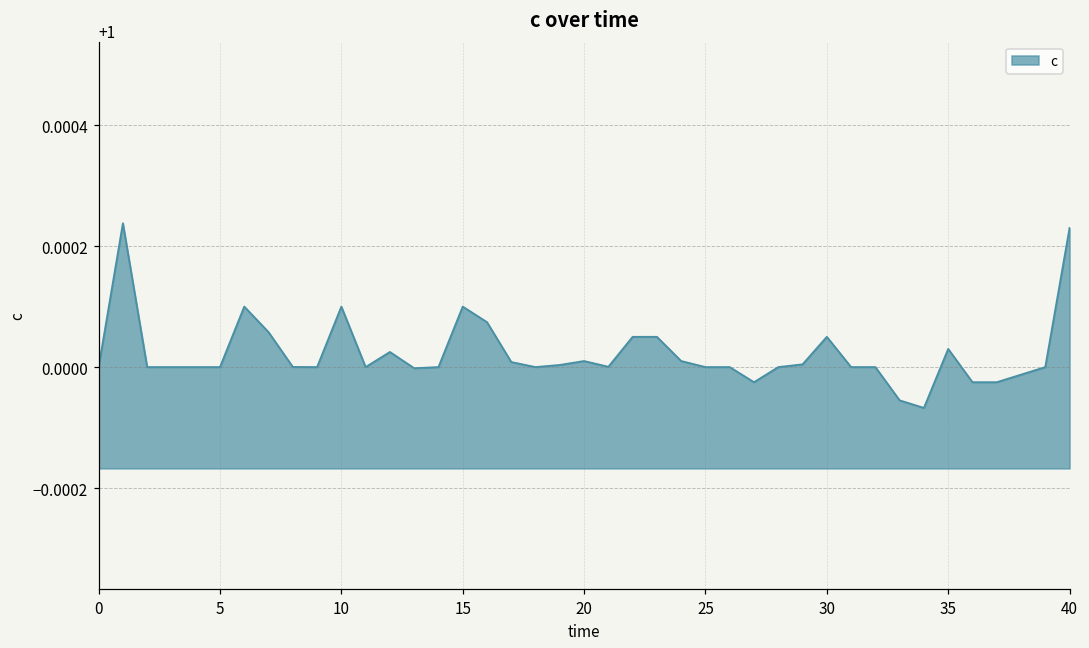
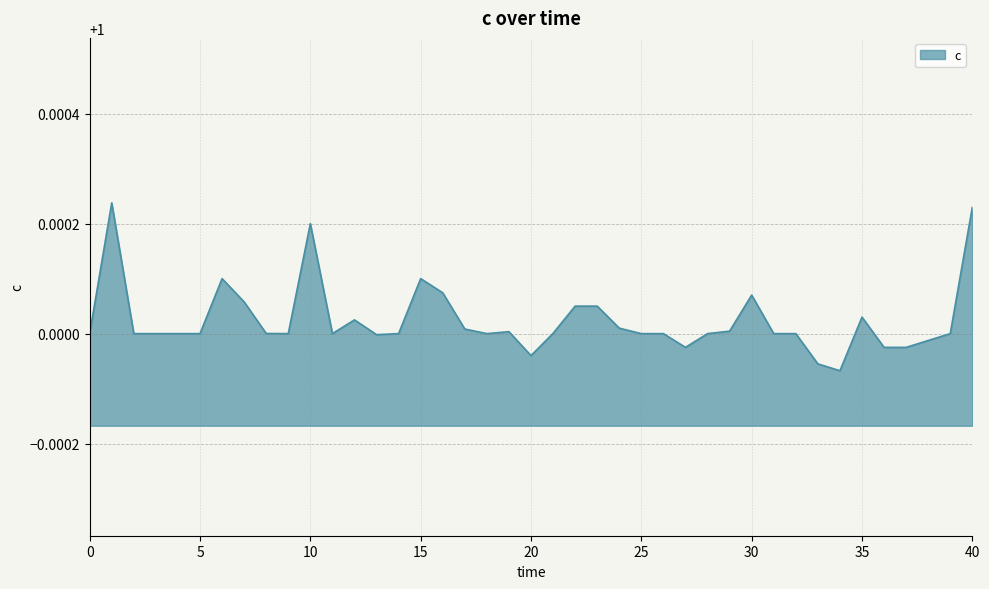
10: 1.0001 -> 1.0002
20: 1.00001 -> 0.99996
30: 1.00005 -> 1.00007
